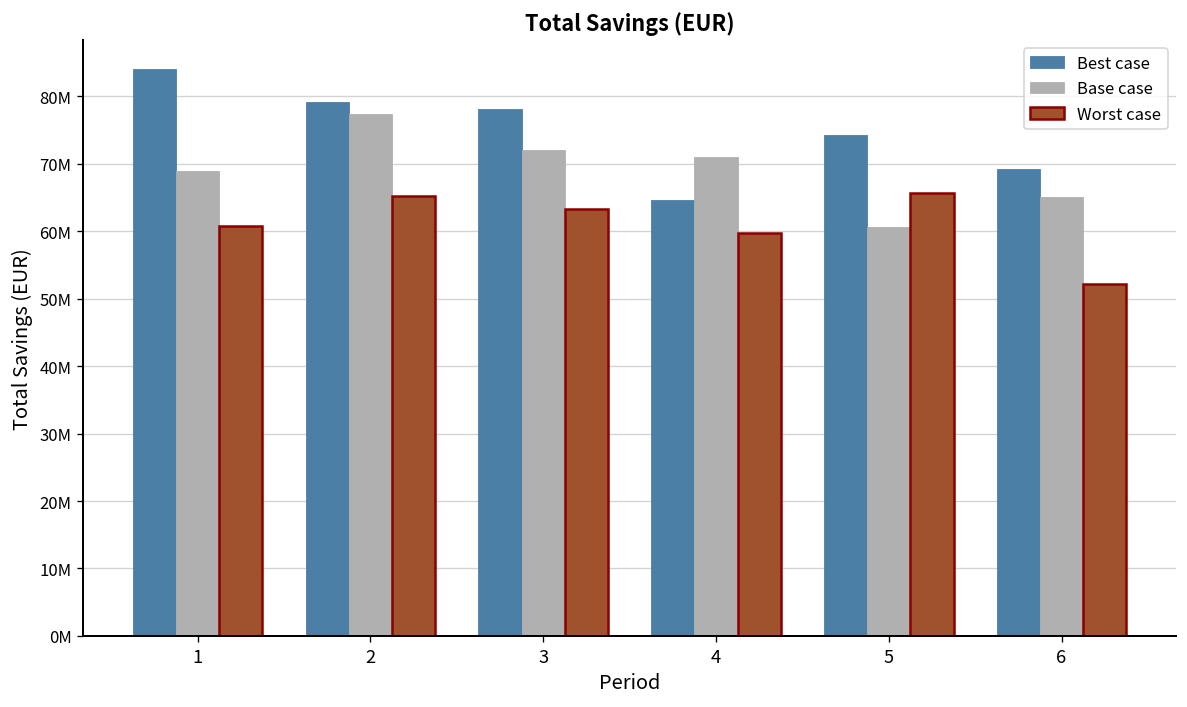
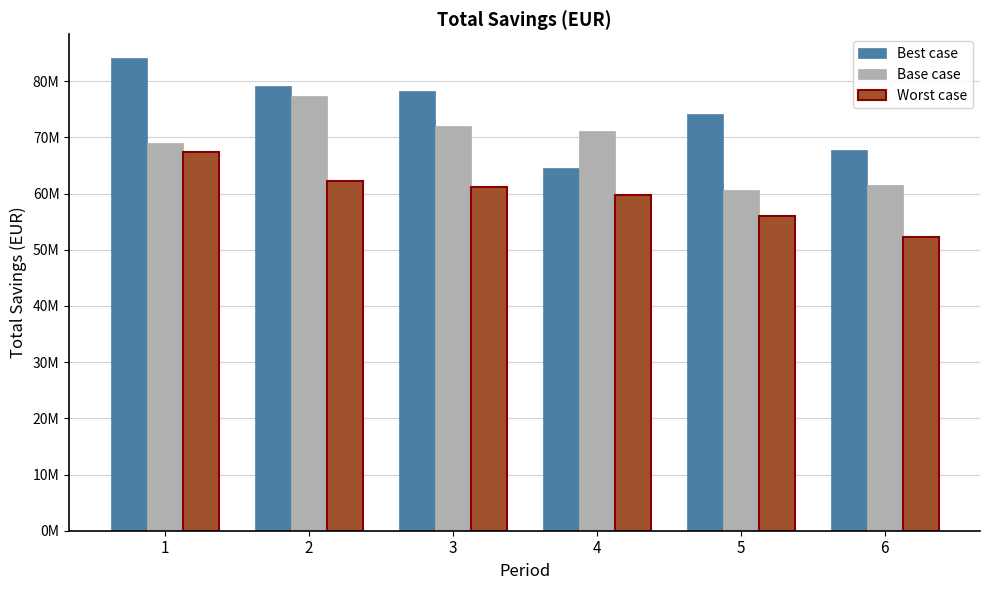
Worst case, 1: 61000000 -> 67000000
Worst case, 2: 65000000 -> 62000000
Worst case, 3: 63000000 -> 61000000
Worst case, 5: 66000000 -> 56000000
Best case, 6: 69000000 -> 68000000
Base case, 6: 65000000 -> 62000000
